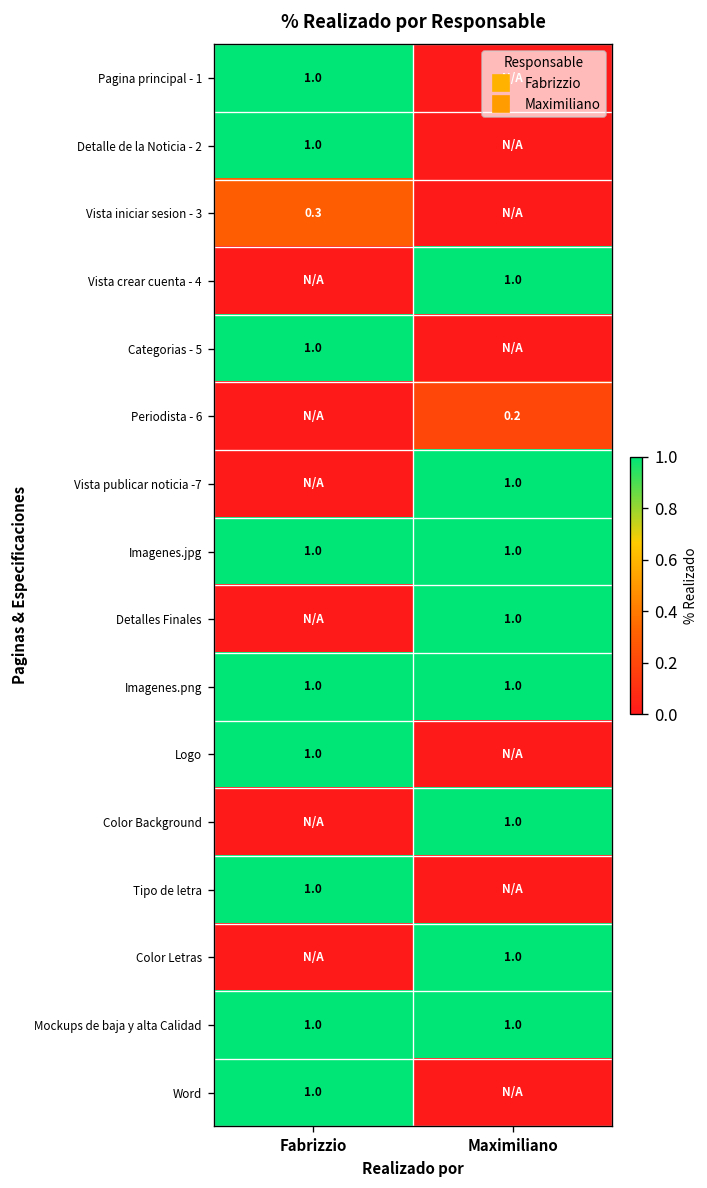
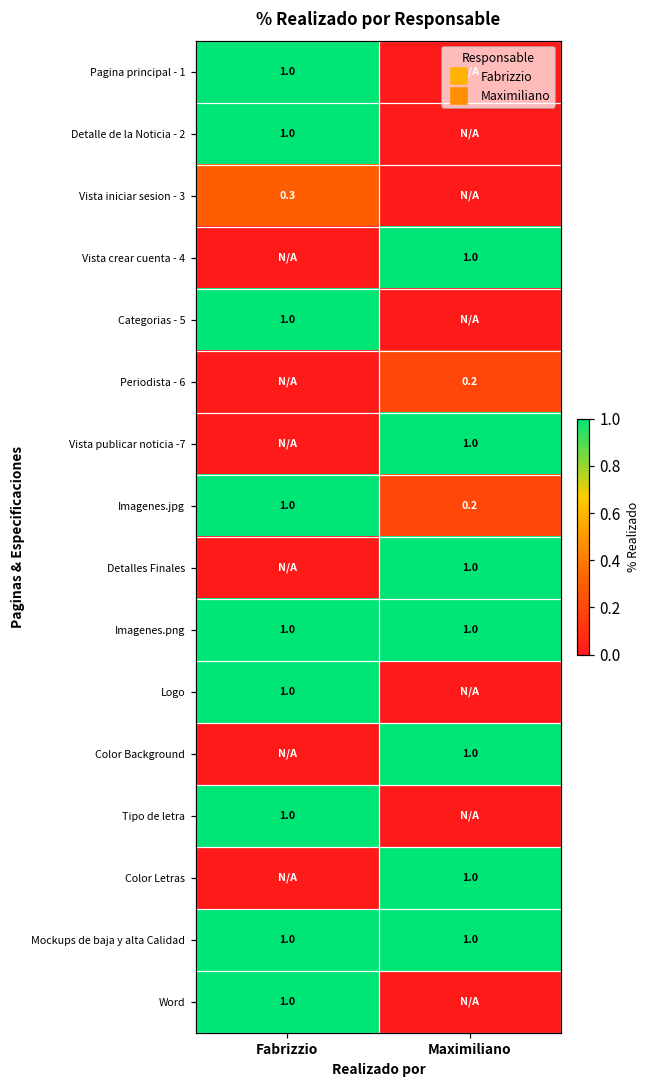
Imagenes.jpg, Maximiliano: 1.0 -> 0.2
